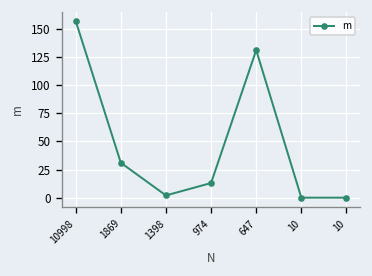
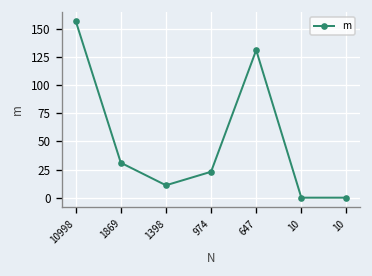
1398: 0 -> 10
974: 10 -> 20
